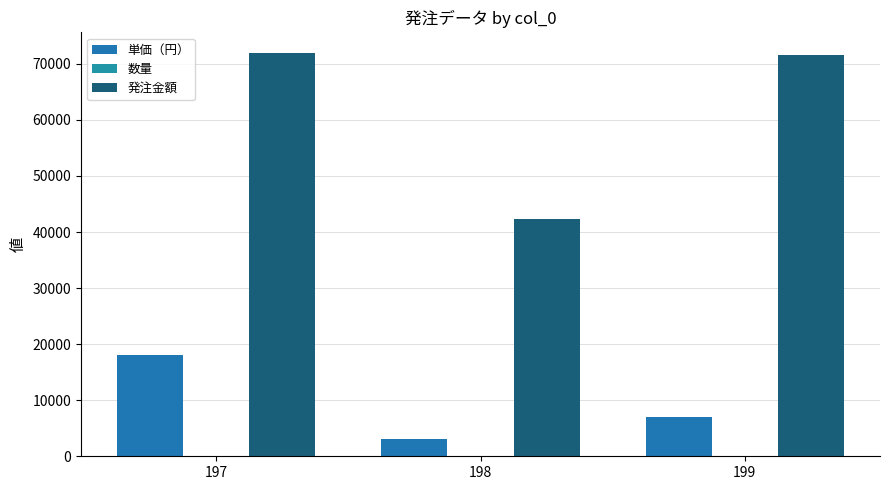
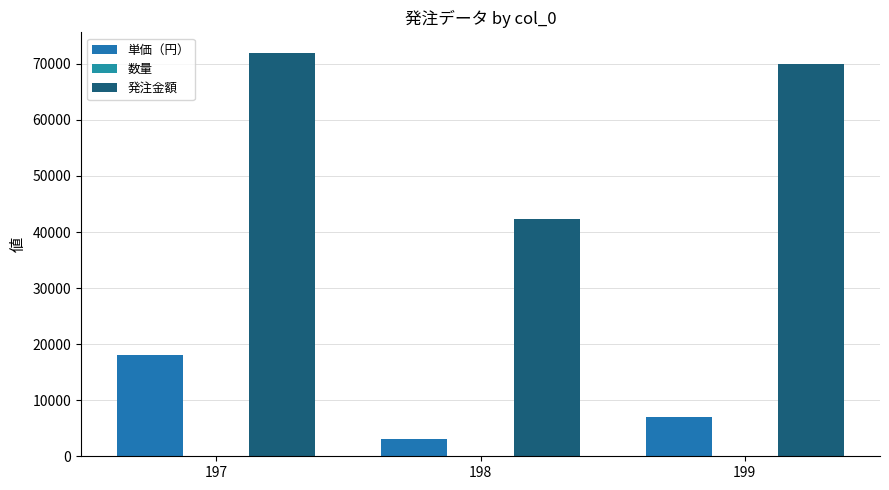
発注金額, 199: 72000 -> 70000
